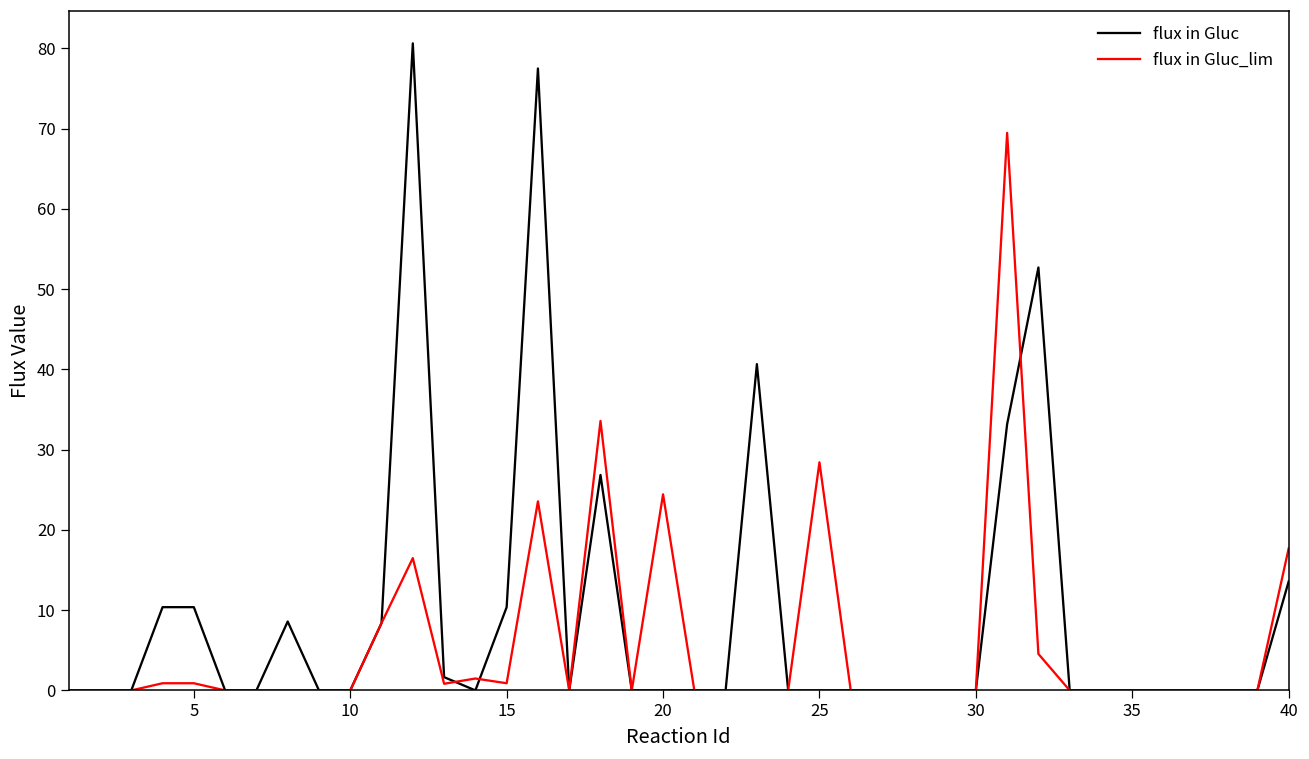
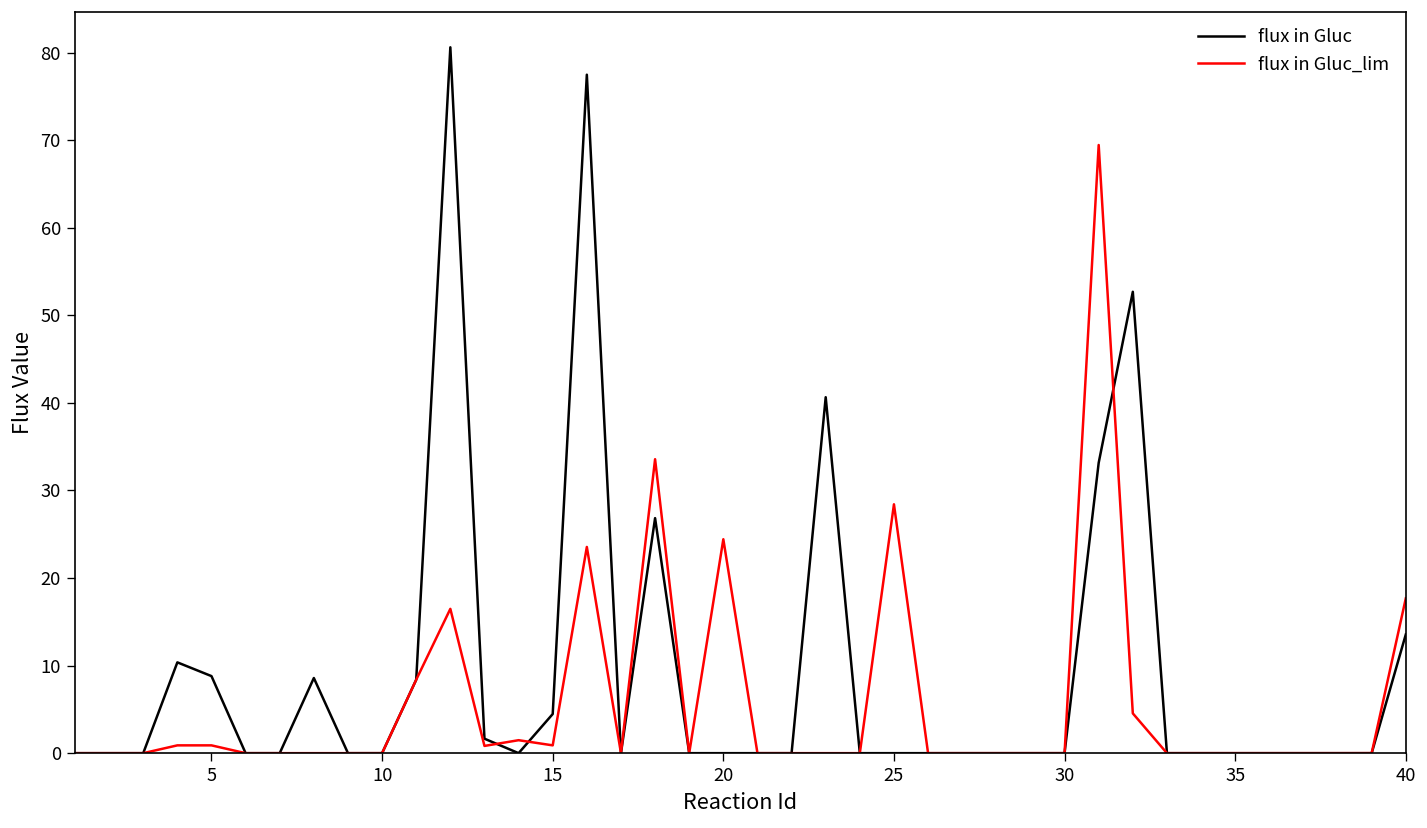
flux in Gluc, 5: 10 -> 9
flux in Gluc, 15: 10 -> 4
